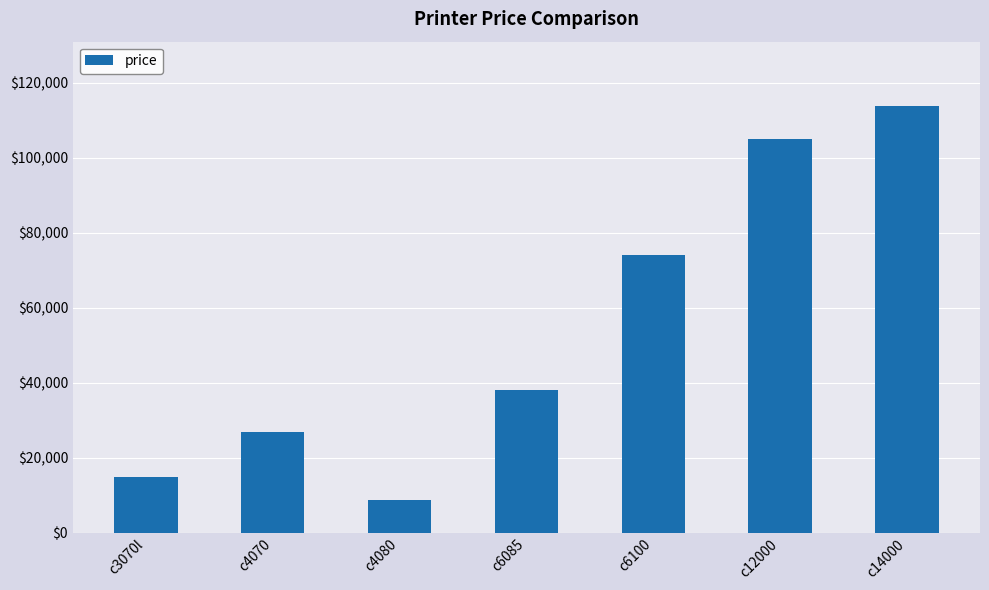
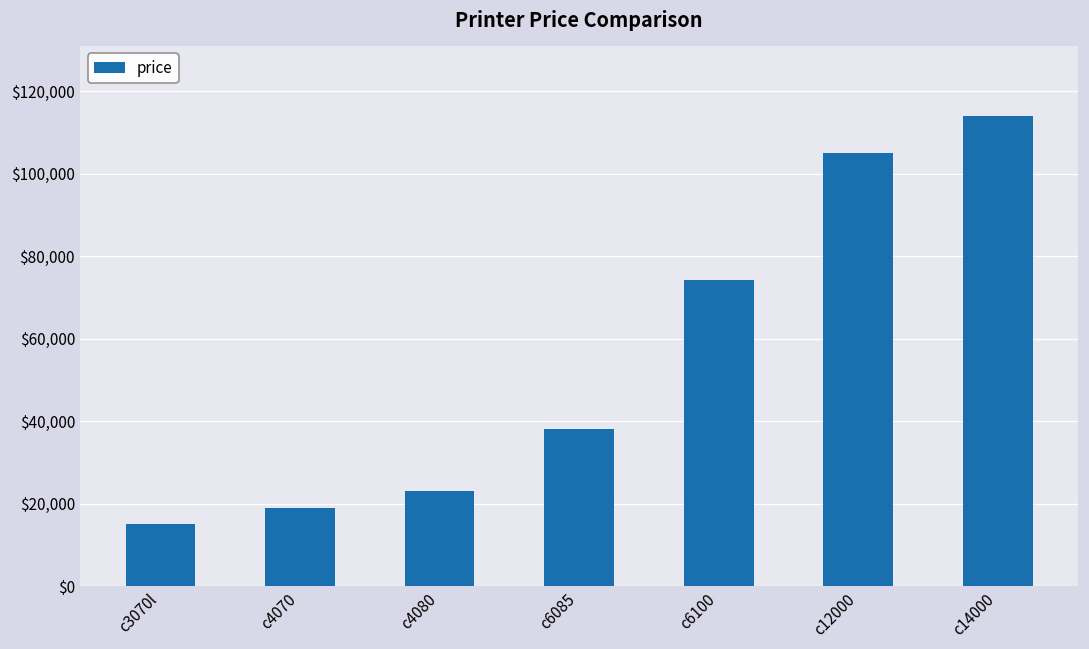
c4070: $27,000 -> $19,000
c4080: $9,000 -> $23,000
